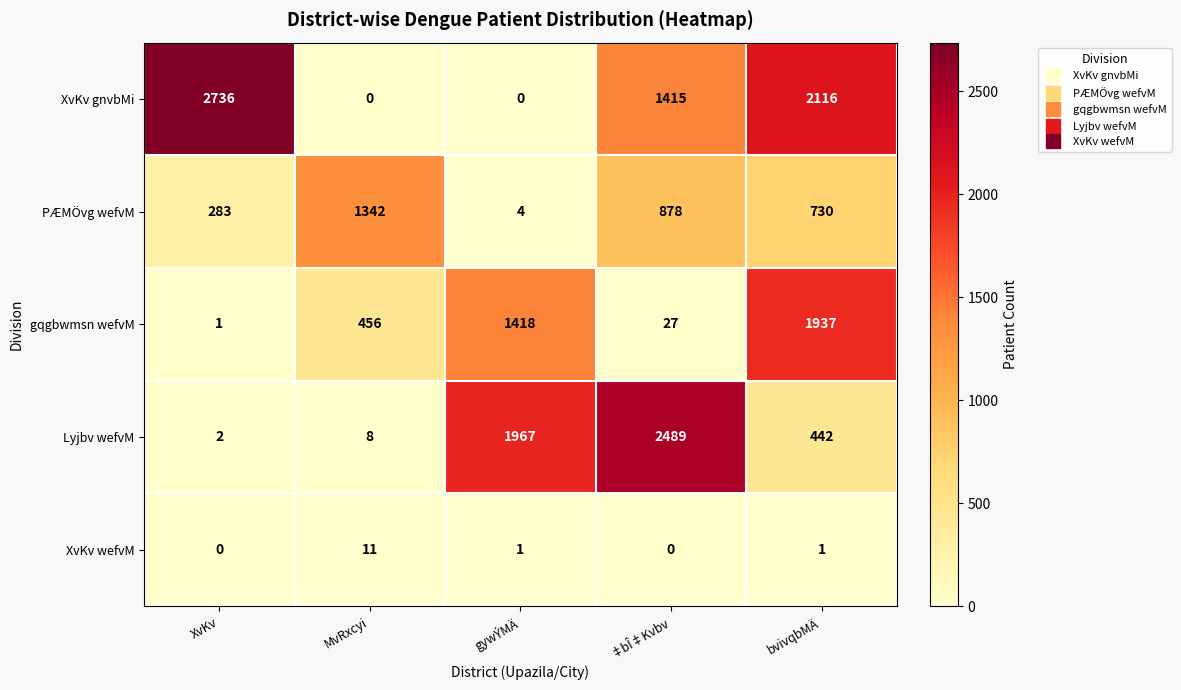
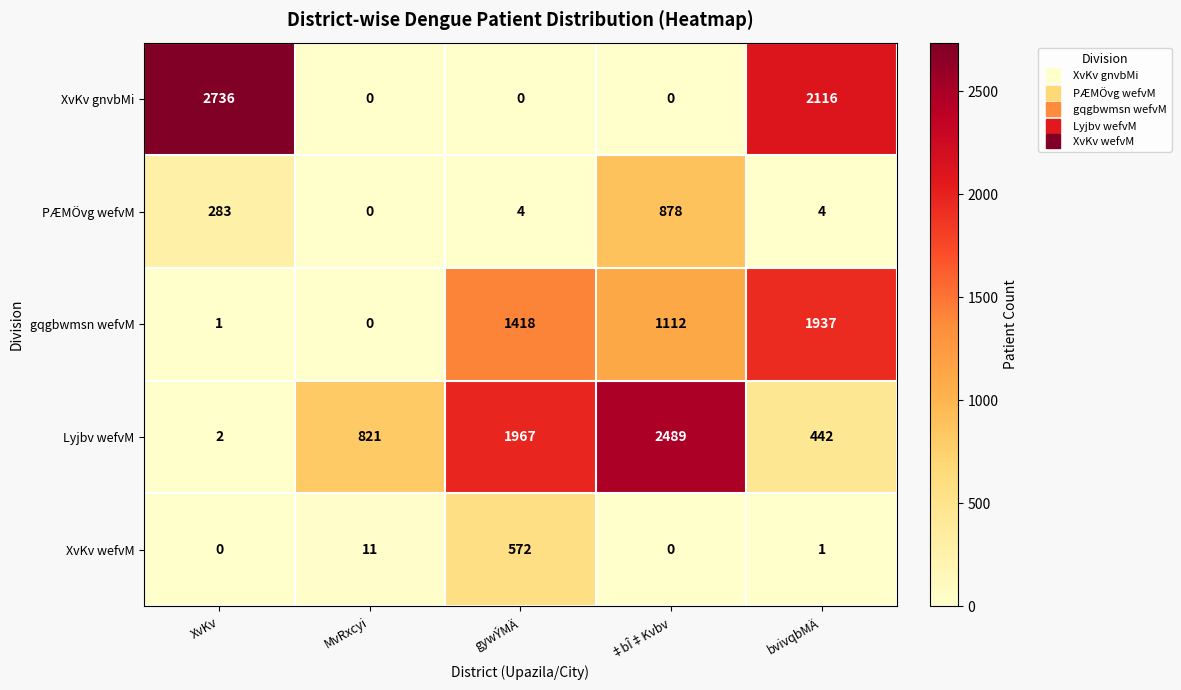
XvKv gnvbMi, ‡bÎ‡Kvbv: 1415 -> 0
PÆMÖvg wefvM, MvRxcyi: 1342 -> 0
PÆMÖvg wefvM, bvivqbMÄ: 730 -> 4
gqgbwmsn wefvM, MvRxcyi: 456 -> 0
gqgbwmsn wefvM, ‡bÎ‡Kvbv: 27 -> 1112
Lyjbv wefvM, MvRxcyi: 8 -> 821
XvKv wefvM, gywÝMÄ: 1 -> 572
